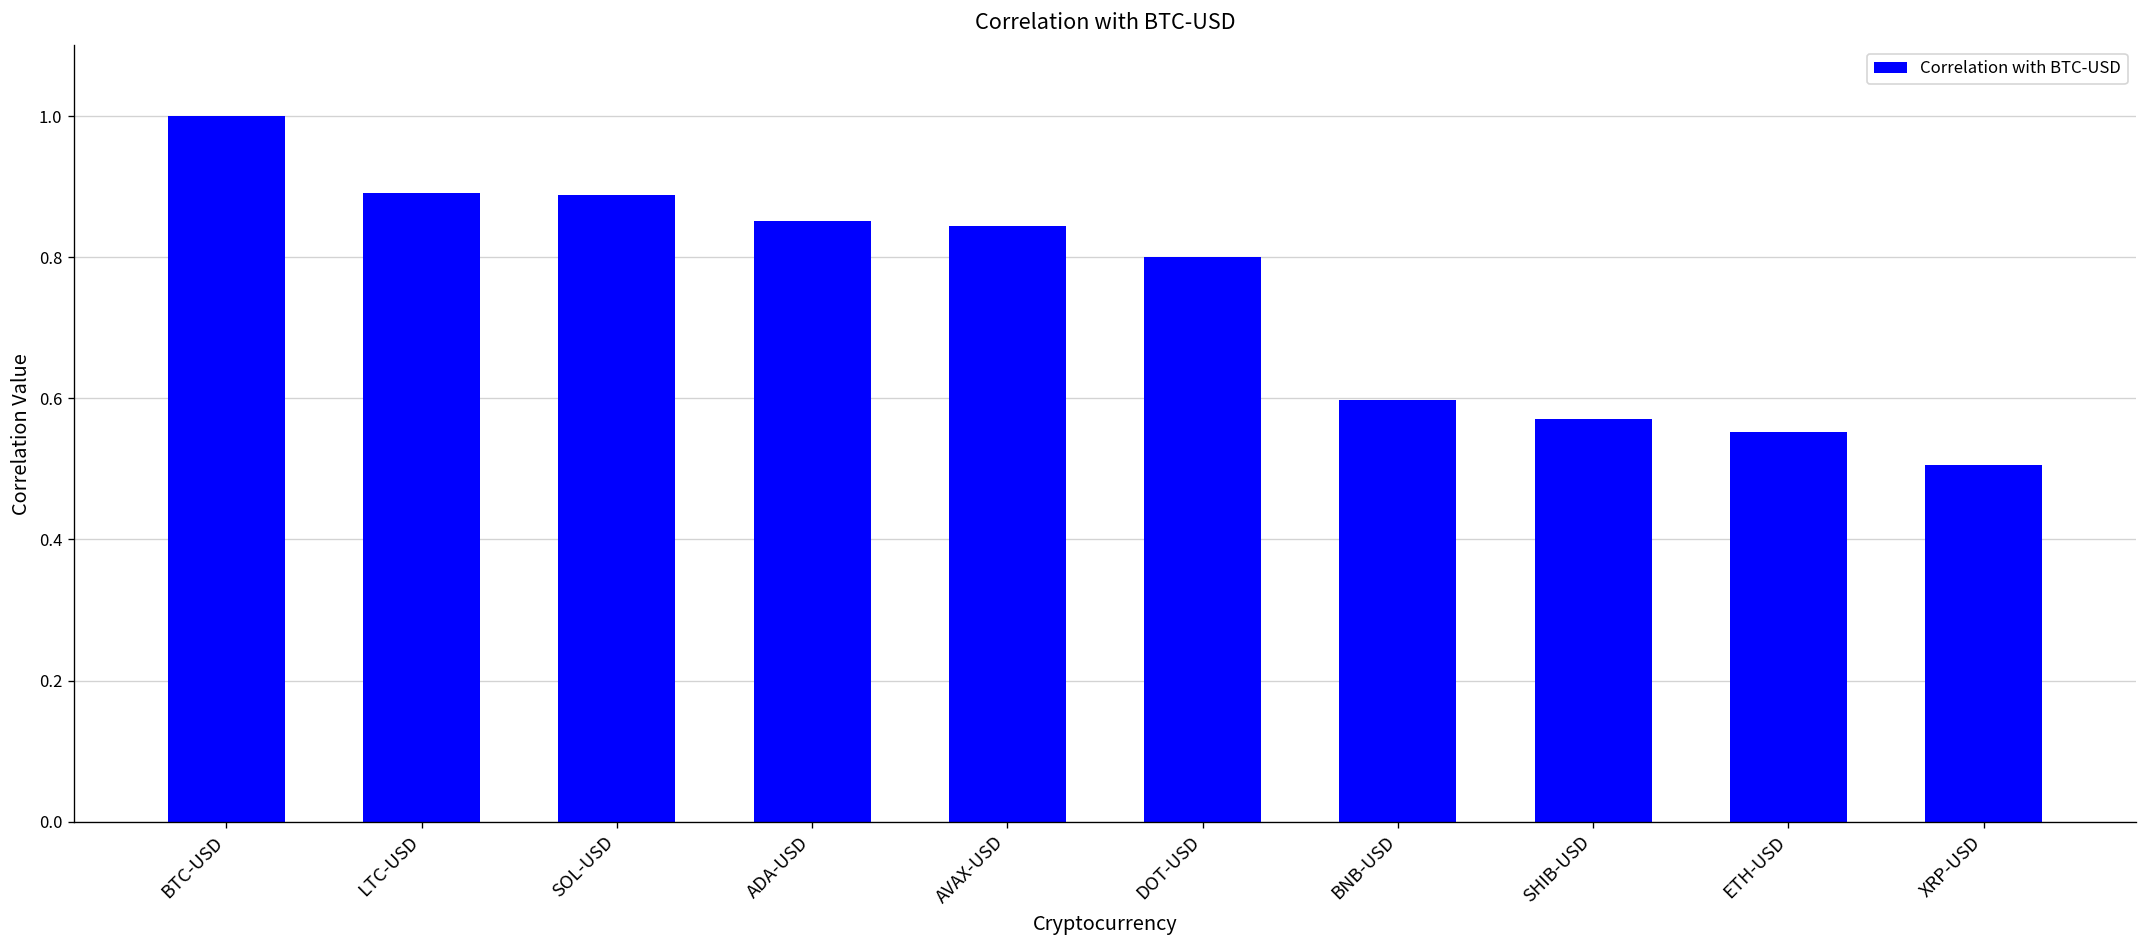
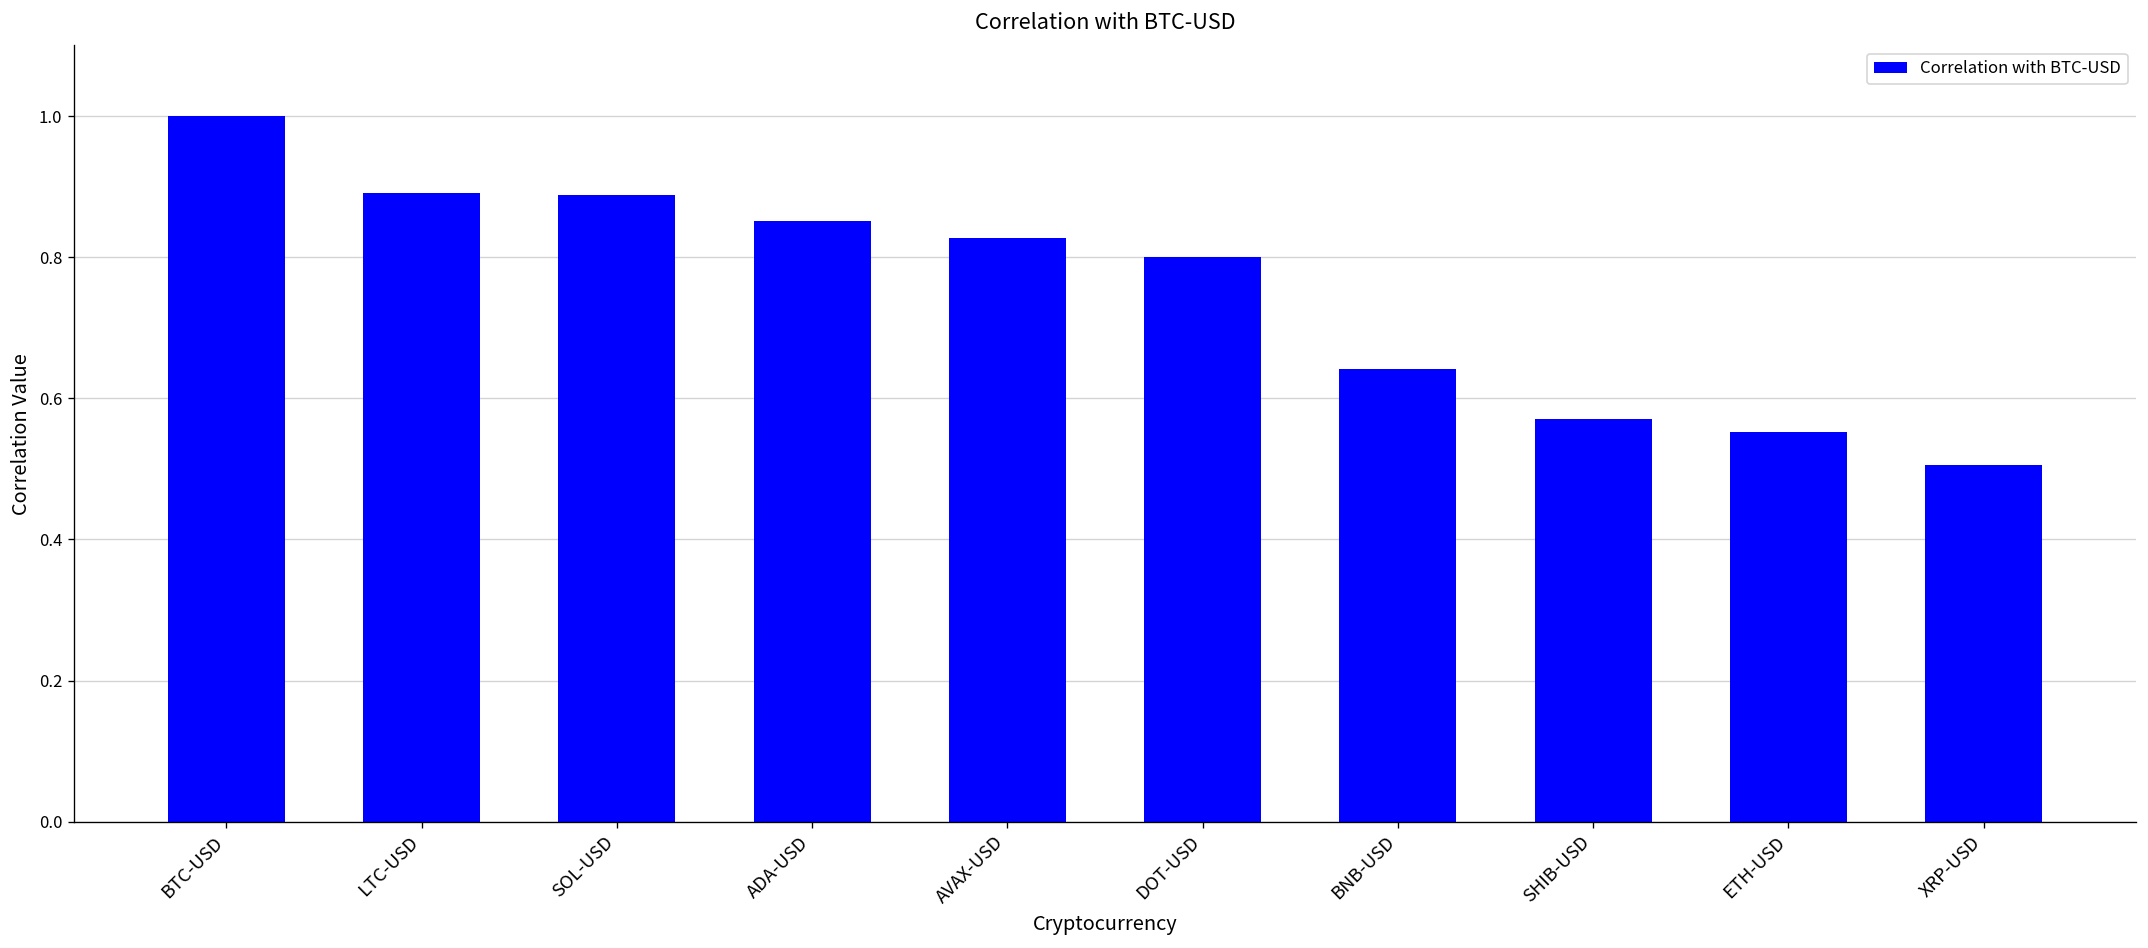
AVAX-USD: 0.84 -> 0.83
BNB-USD: 0.60 -> 0.64
